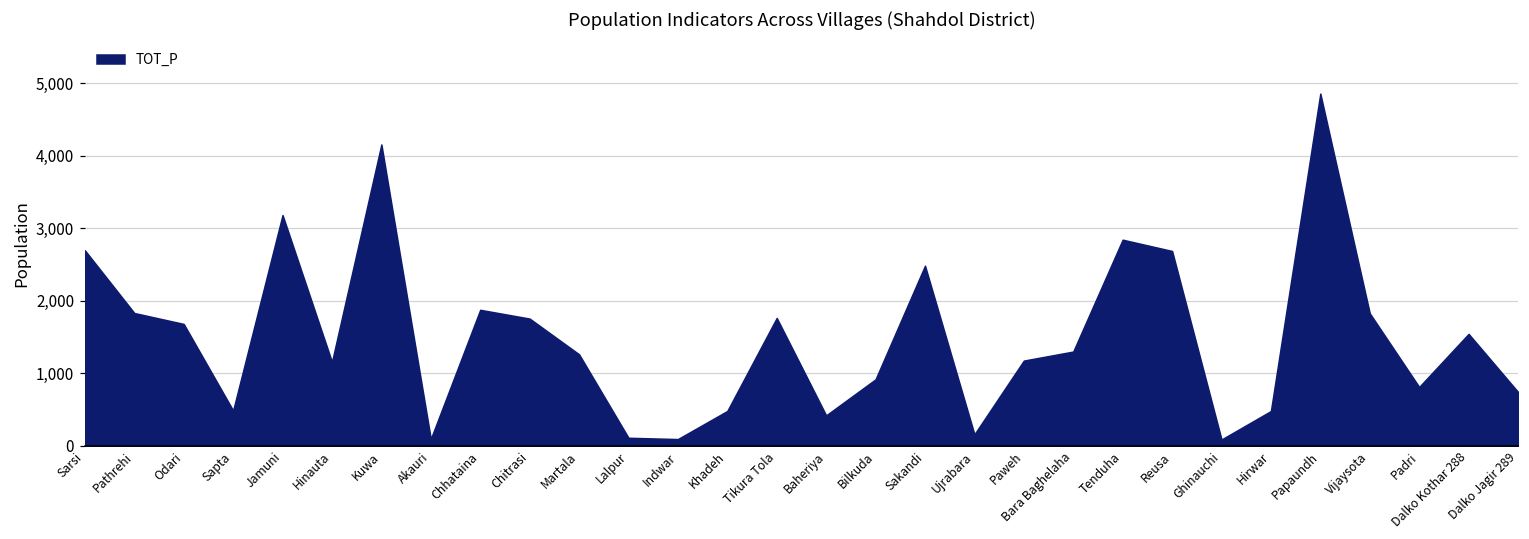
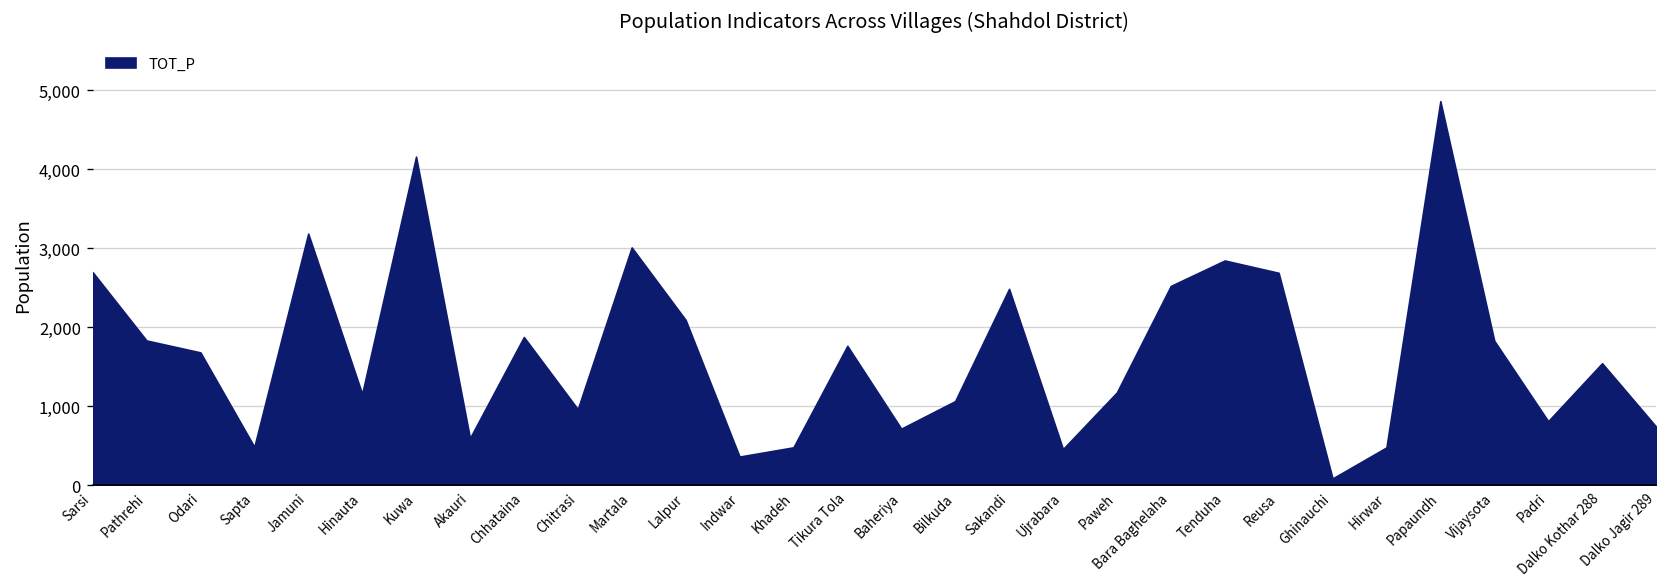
Akauri: 100 -> 600
Chitrasi: 1,800 -> 1,000
Martala: 1,300 -> 3,000
Lalpur: 100 -> 2,100
Indwar: 100 -> 400
Baheriya: 400 -> 700
Bilkuda: 900 -> 1,100
Ujrabara: 200 -> 500
Bara Baghelaha: 1,300 -> 2,500
